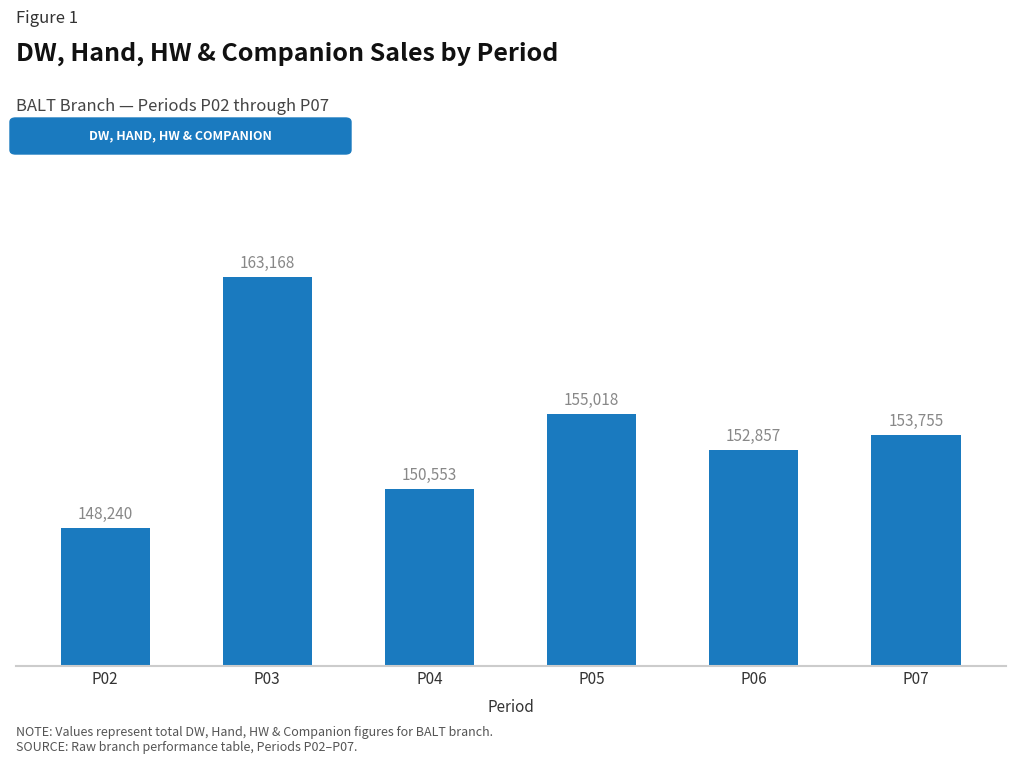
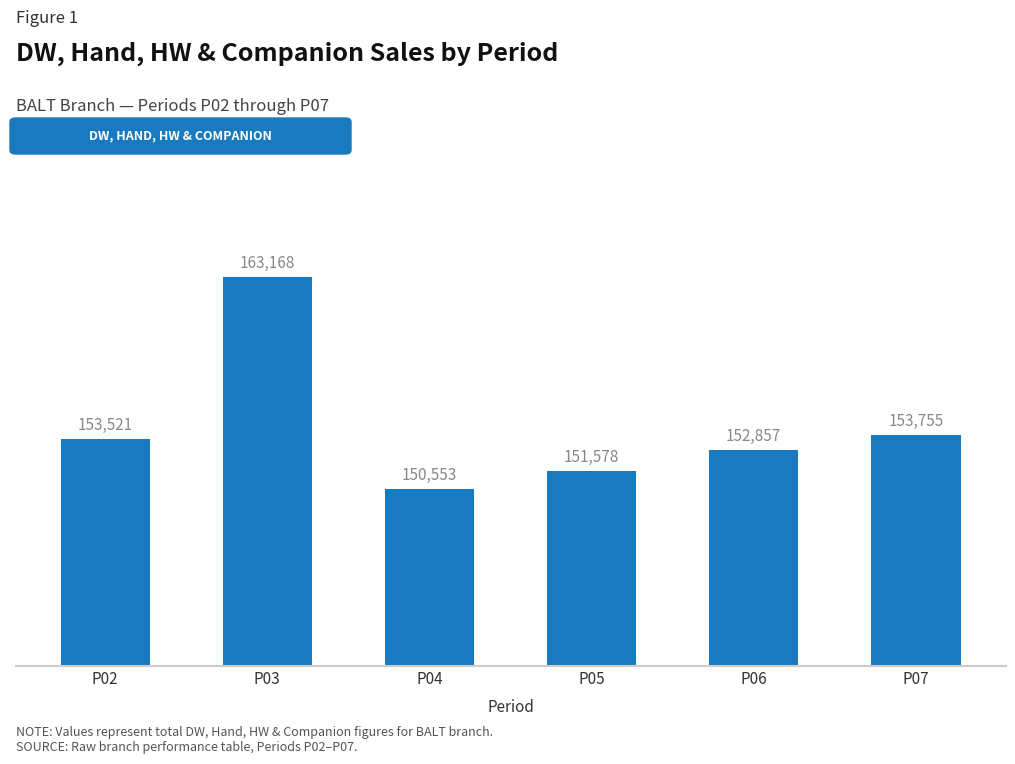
P02: 148,240 -> 153,521
P05: 155,018 -> 151,578
